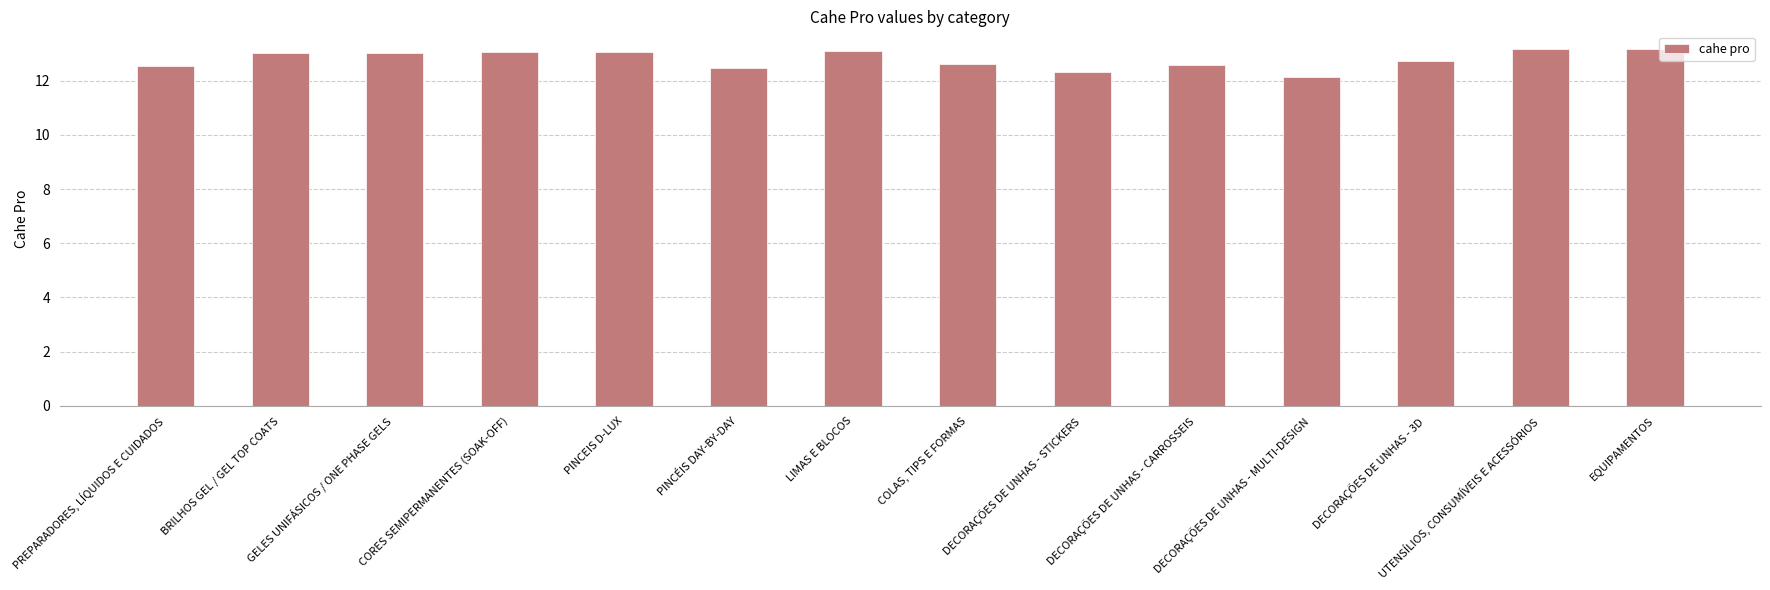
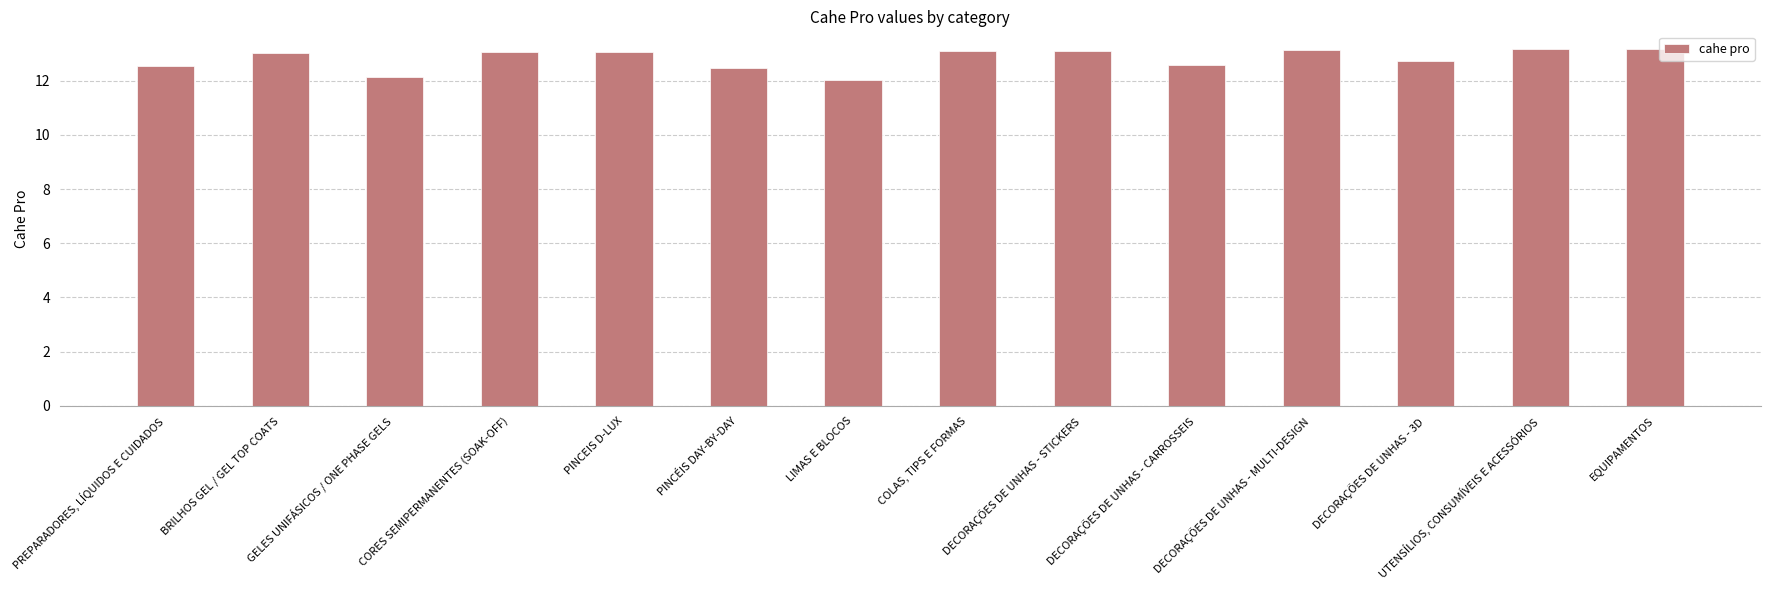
GELES UNIFÁSICOS / ONE PHASE GELS: 13.0 -> 12.1
LIMAS E BLOCOS: 13.1 -> 12.0
COLAS, TIPS E FORMAS: 12.6 -> 13.1
DECORAÇÕES DE UNHAS - STICKERS: 12.3 -> 13.1
DECORAÇÕES DE UNHAS - MULTI-DESIGN: 12.1 -> 13.1
